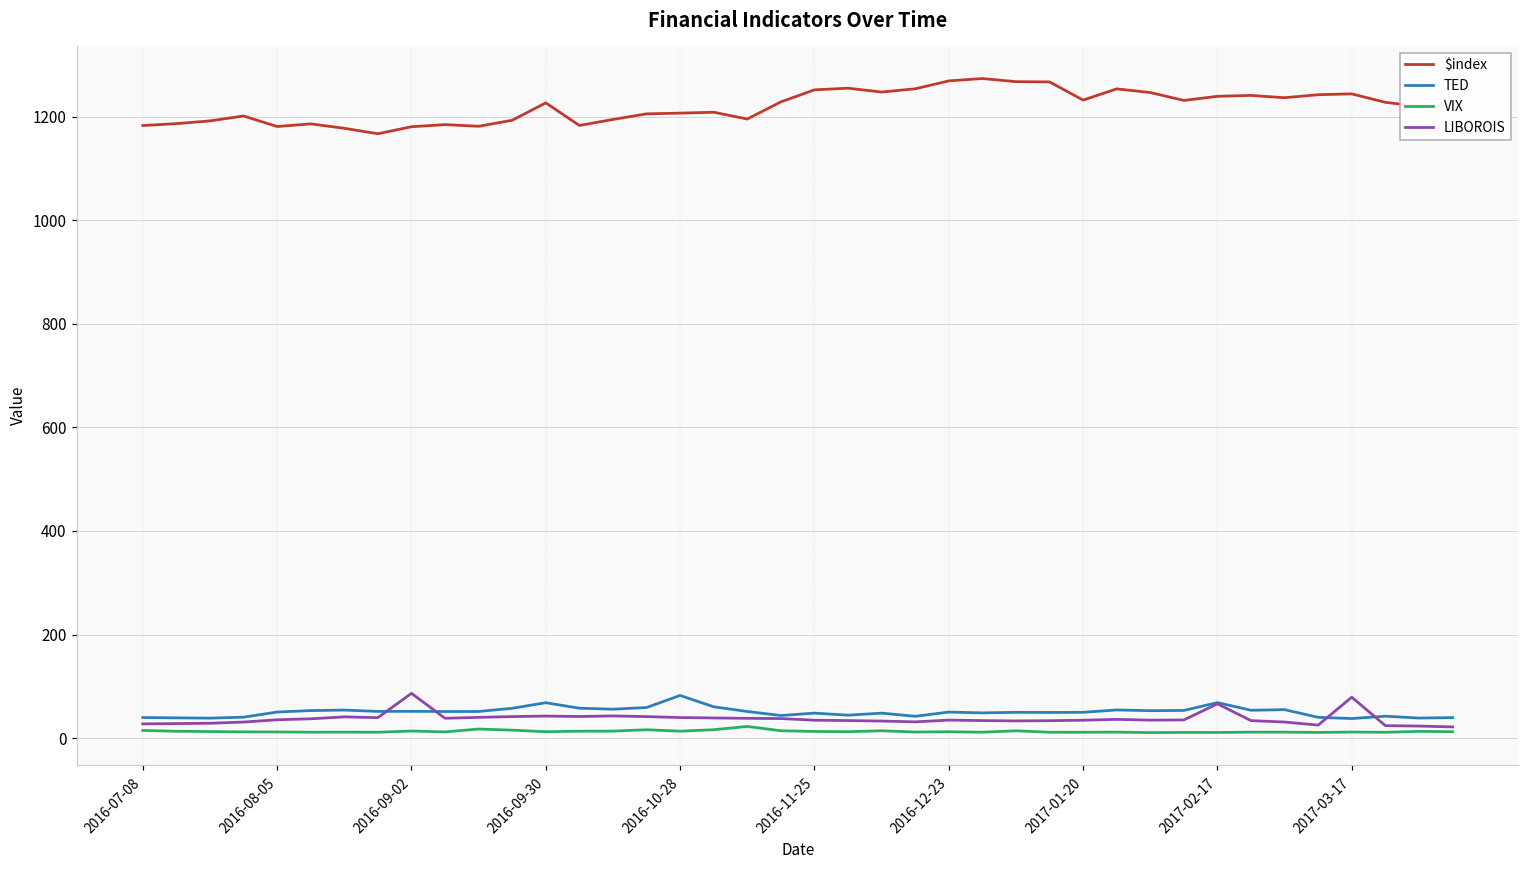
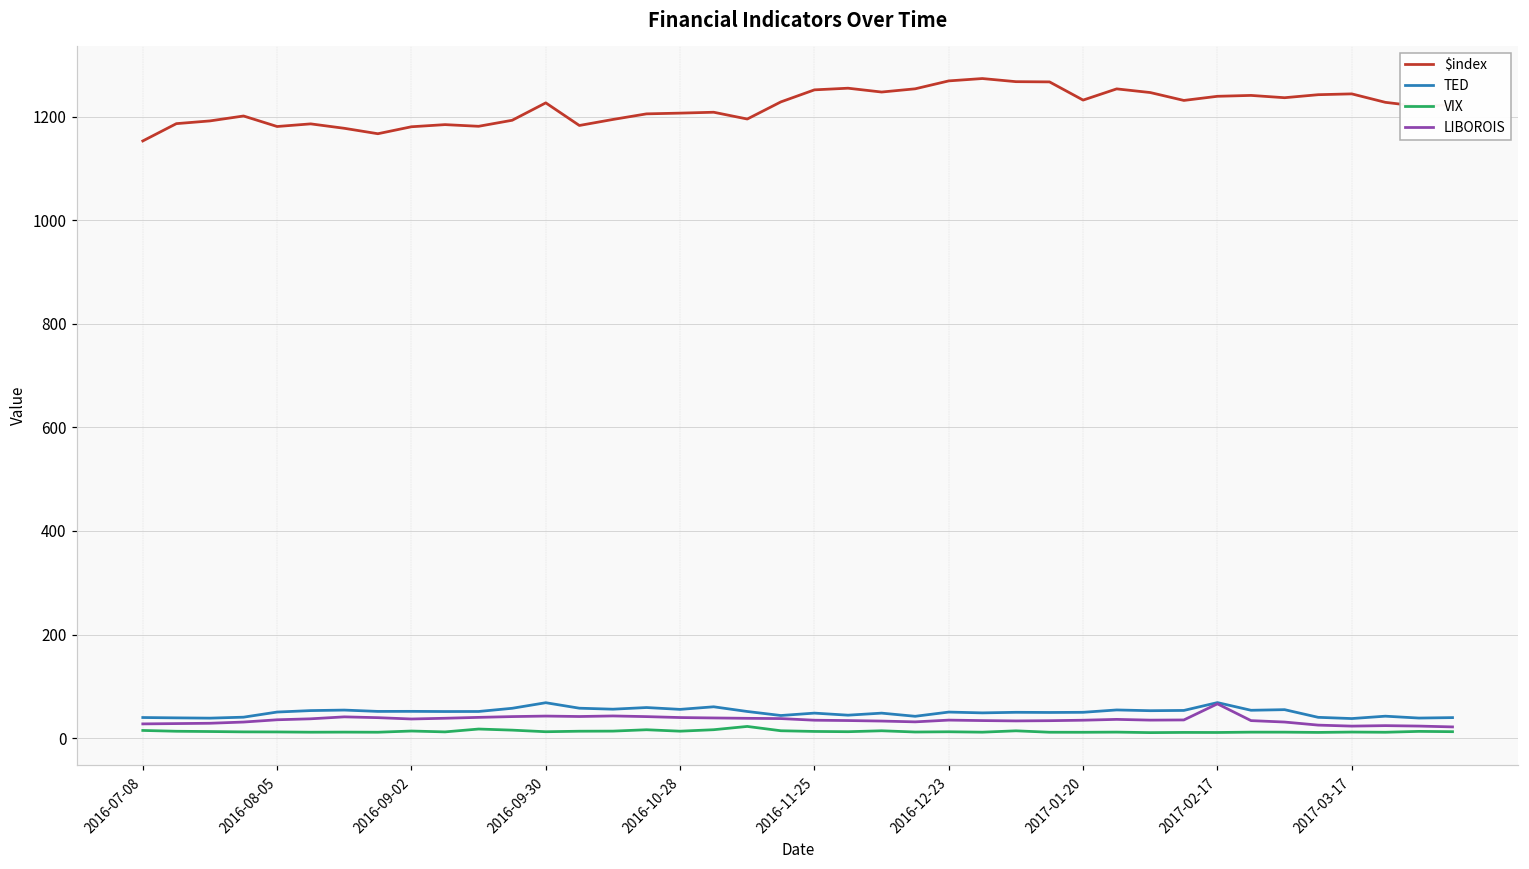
$index, 2016-07-08: 1180 -> 1150
LIBOROIS, 2016-09-02: 90 -> 40
TED, 2016-10-28: 80 -> 60
LIBOROIS, 2017-03-17: 80 -> 20
